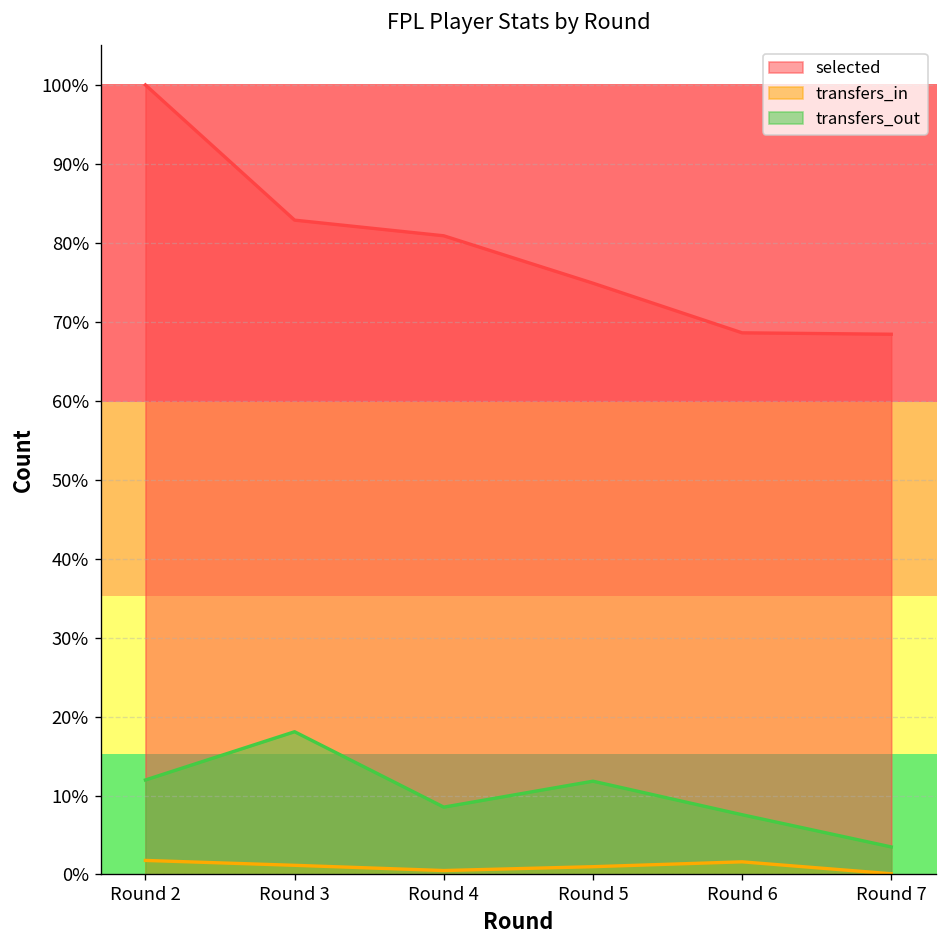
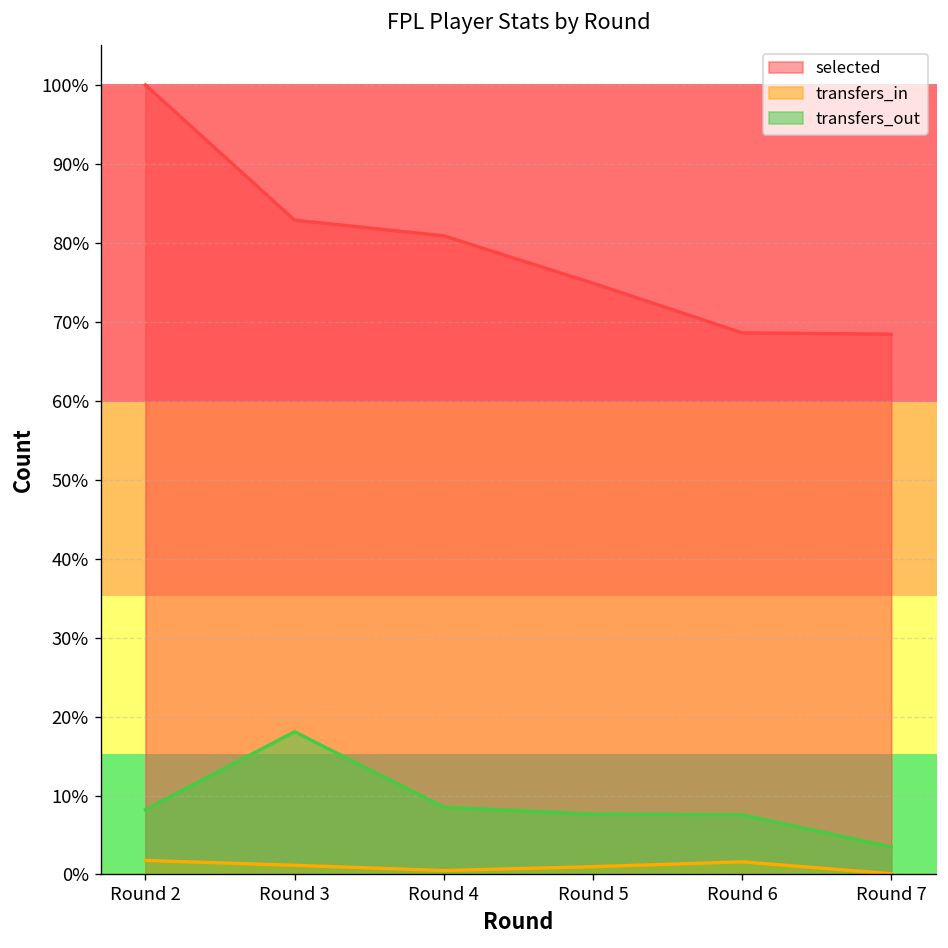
transfers_out, Round 2: 12% -> 8%
transfers_out, Round 5: 12% -> 8%
